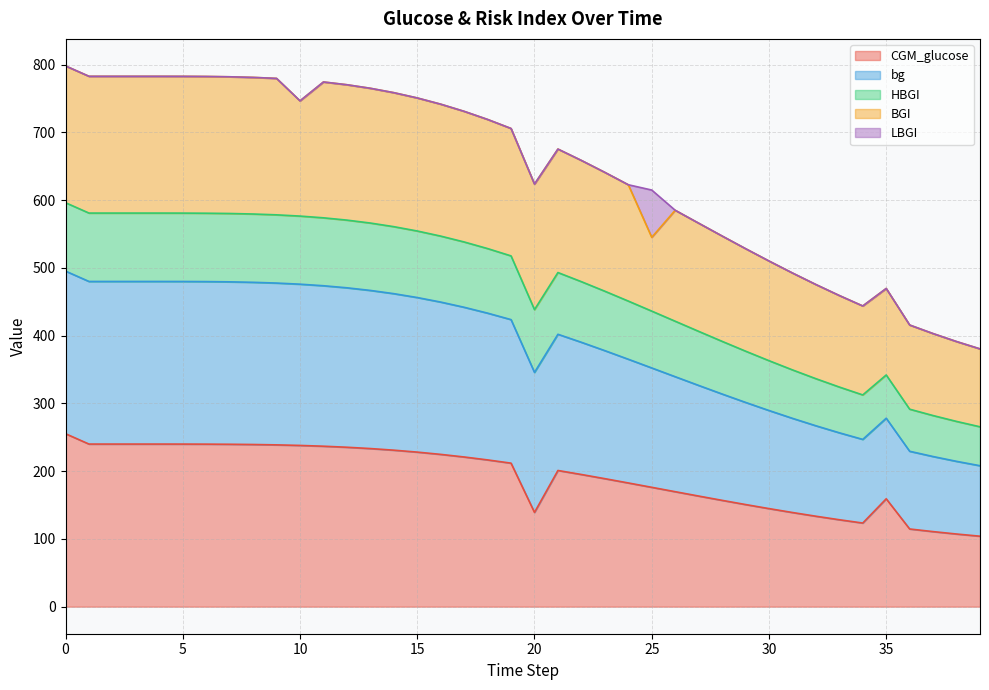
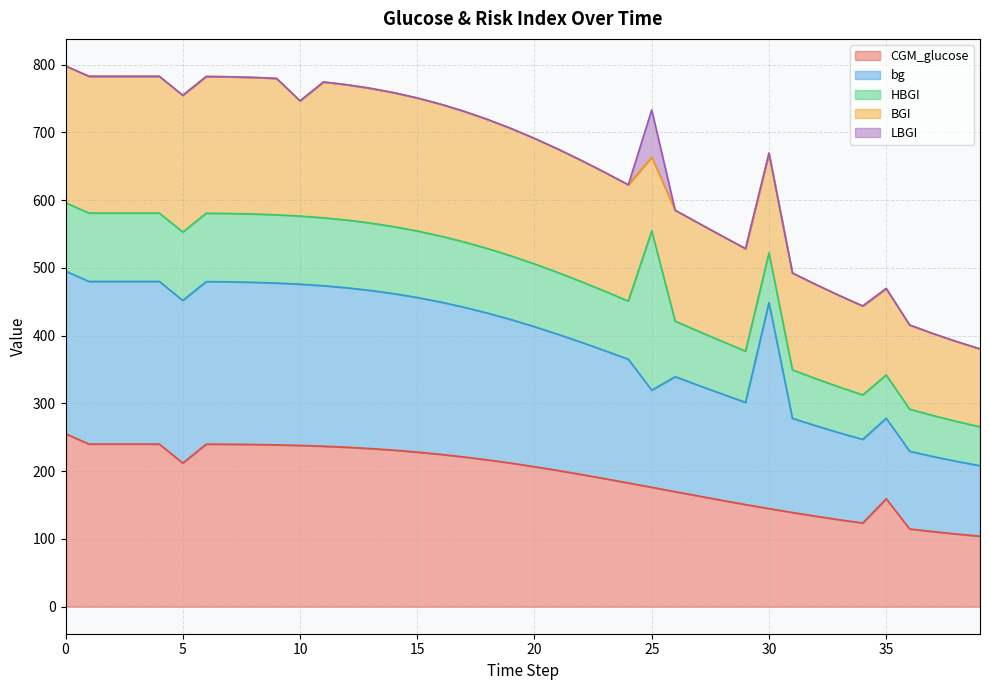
CGM_glucose, 5: 240 -> 210
CGM_glucose, 20: 140 -> 210
bg, 25: 180 -> 140
HBGI, 25: 80 -> 240
bg, 30: 140 -> 300
